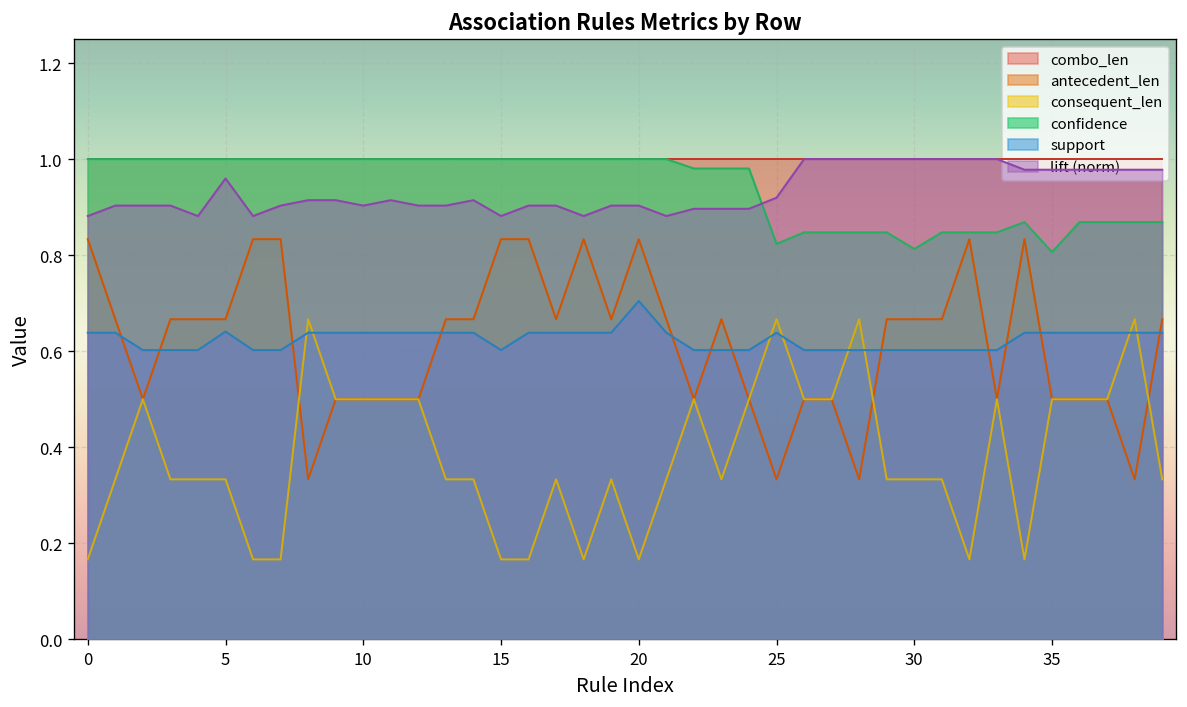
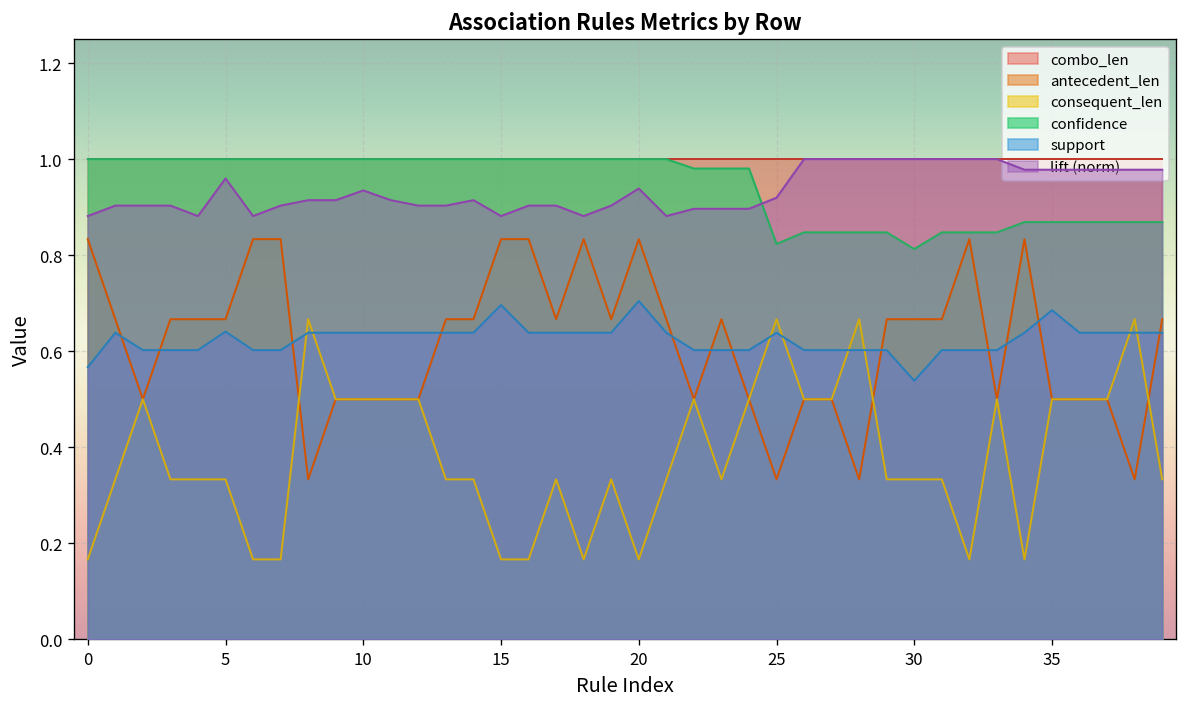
support, 0: 0.64 -> 0.57
lift (norm), 10: 0.90 -> 0.93
support, 15: 0.60 -> 0.70
lift (norm), 20: 0.90 -> 0.94
support, 30: 0.60 -> 0.54
confidence, 35: 0.81 -> 0.87
support, 35: 0.64 -> 0.69
